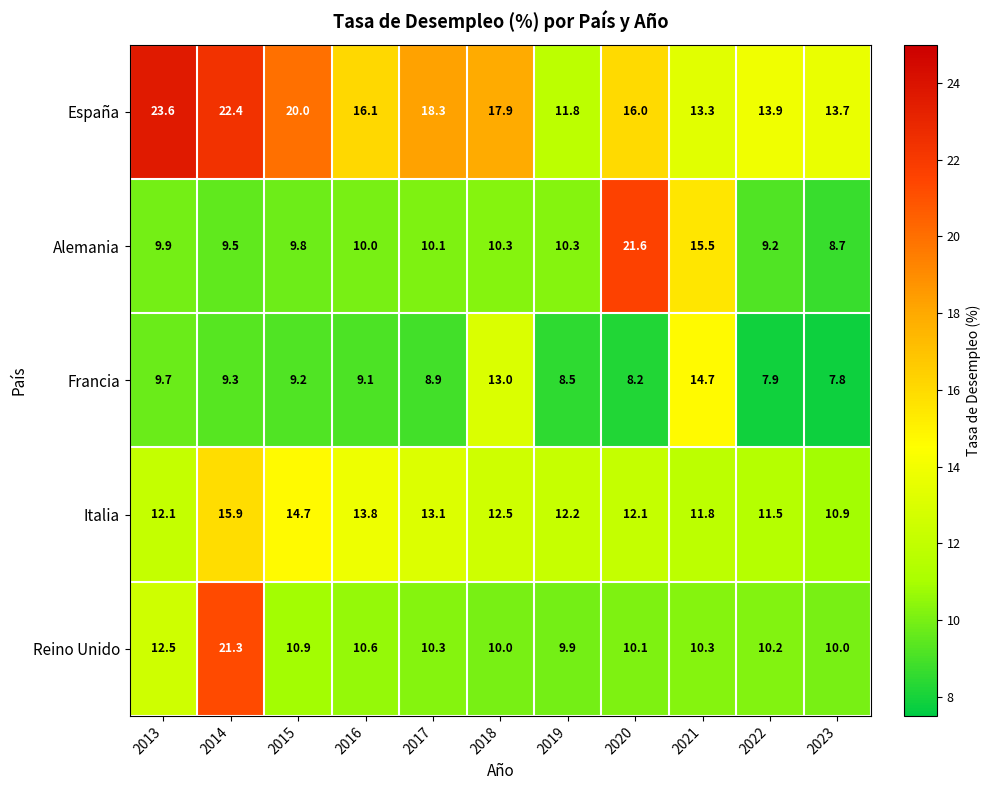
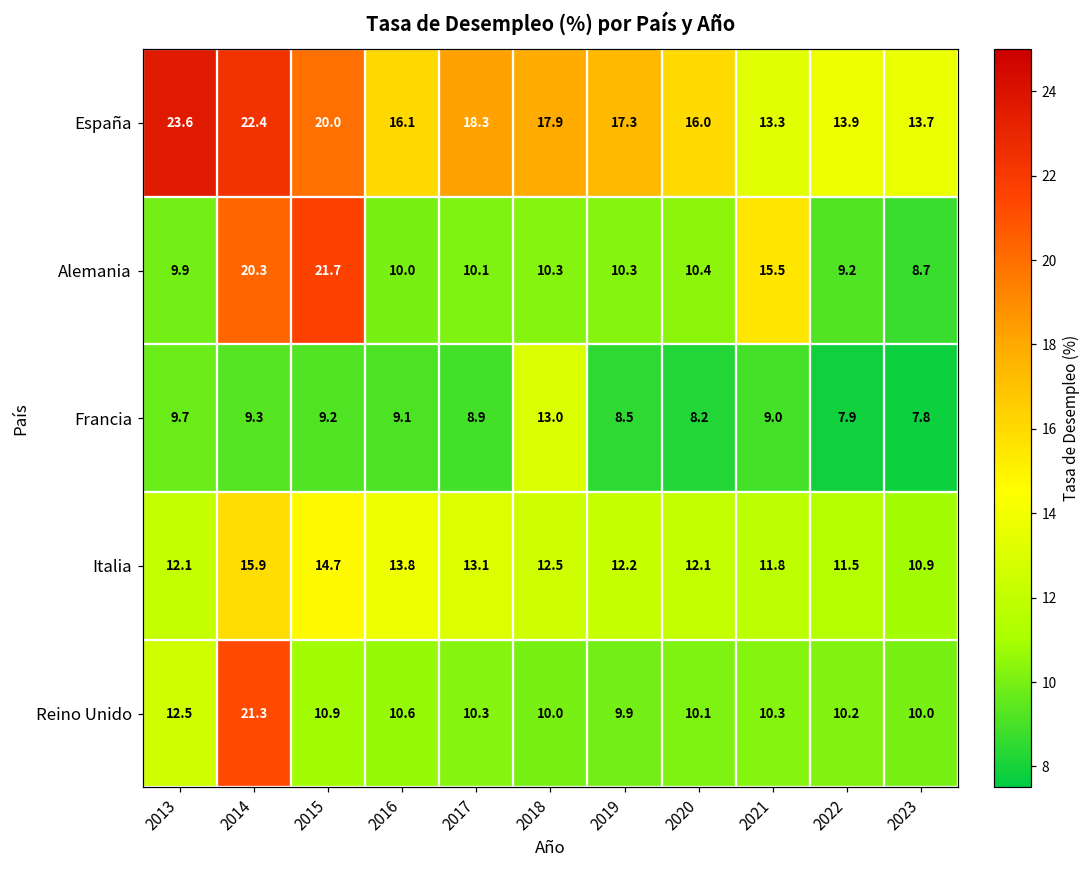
España, 2019: 11.8 -> 17.3
Alemania, 2014: 9.5 -> 20.3
Alemania, 2015: 9.8 -> 21.7
Alemania, 2020: 21.6 -> 10.4
Francia, 2021: 14.7 -> 9.0
